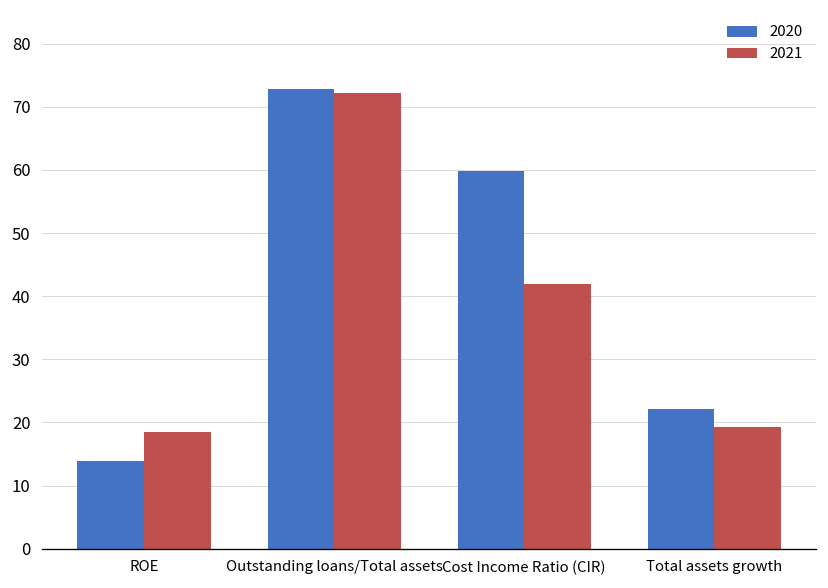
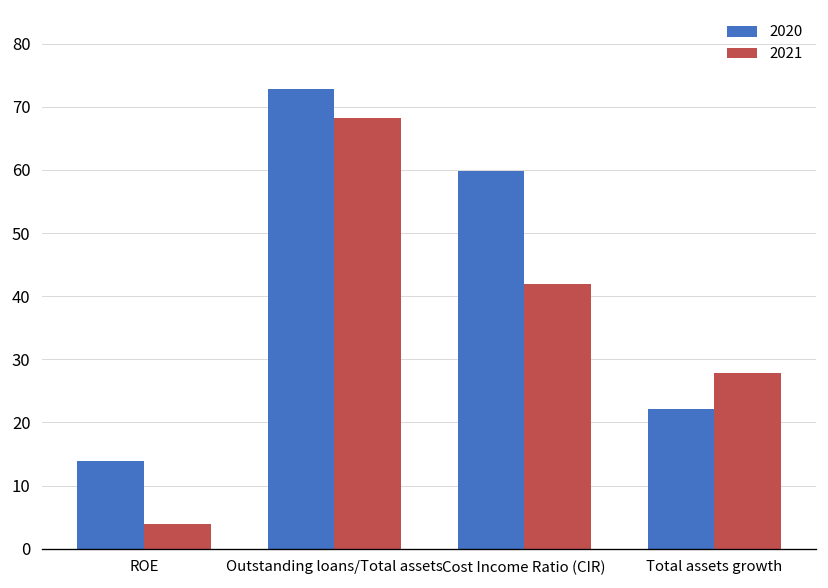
2021, ROE: 19 -> 4
2021, Outstanding loans/Total assets: 72 -> 68
2021, Total assets growth: 19 -> 28
